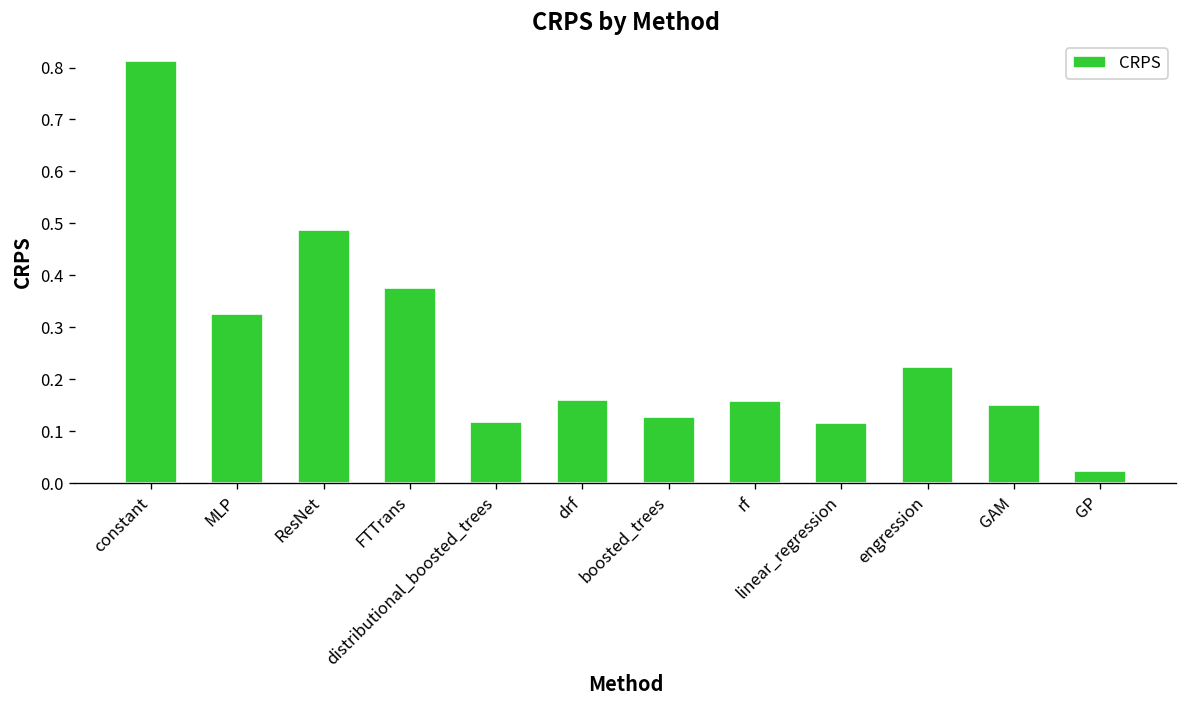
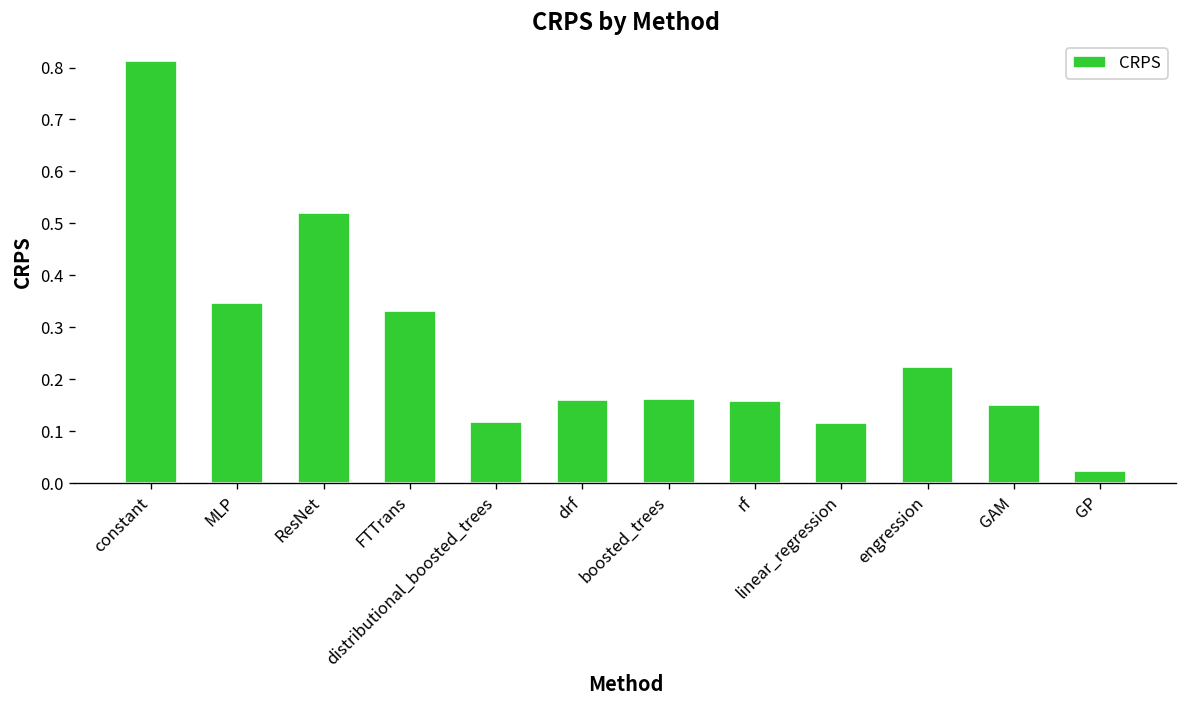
MLP: 0.33 -> 0.35
ResNet: 0.49 -> 0.52
FTTrans: 0.38 -> 0.33
boosted_trees: 0.13 -> 0.16
